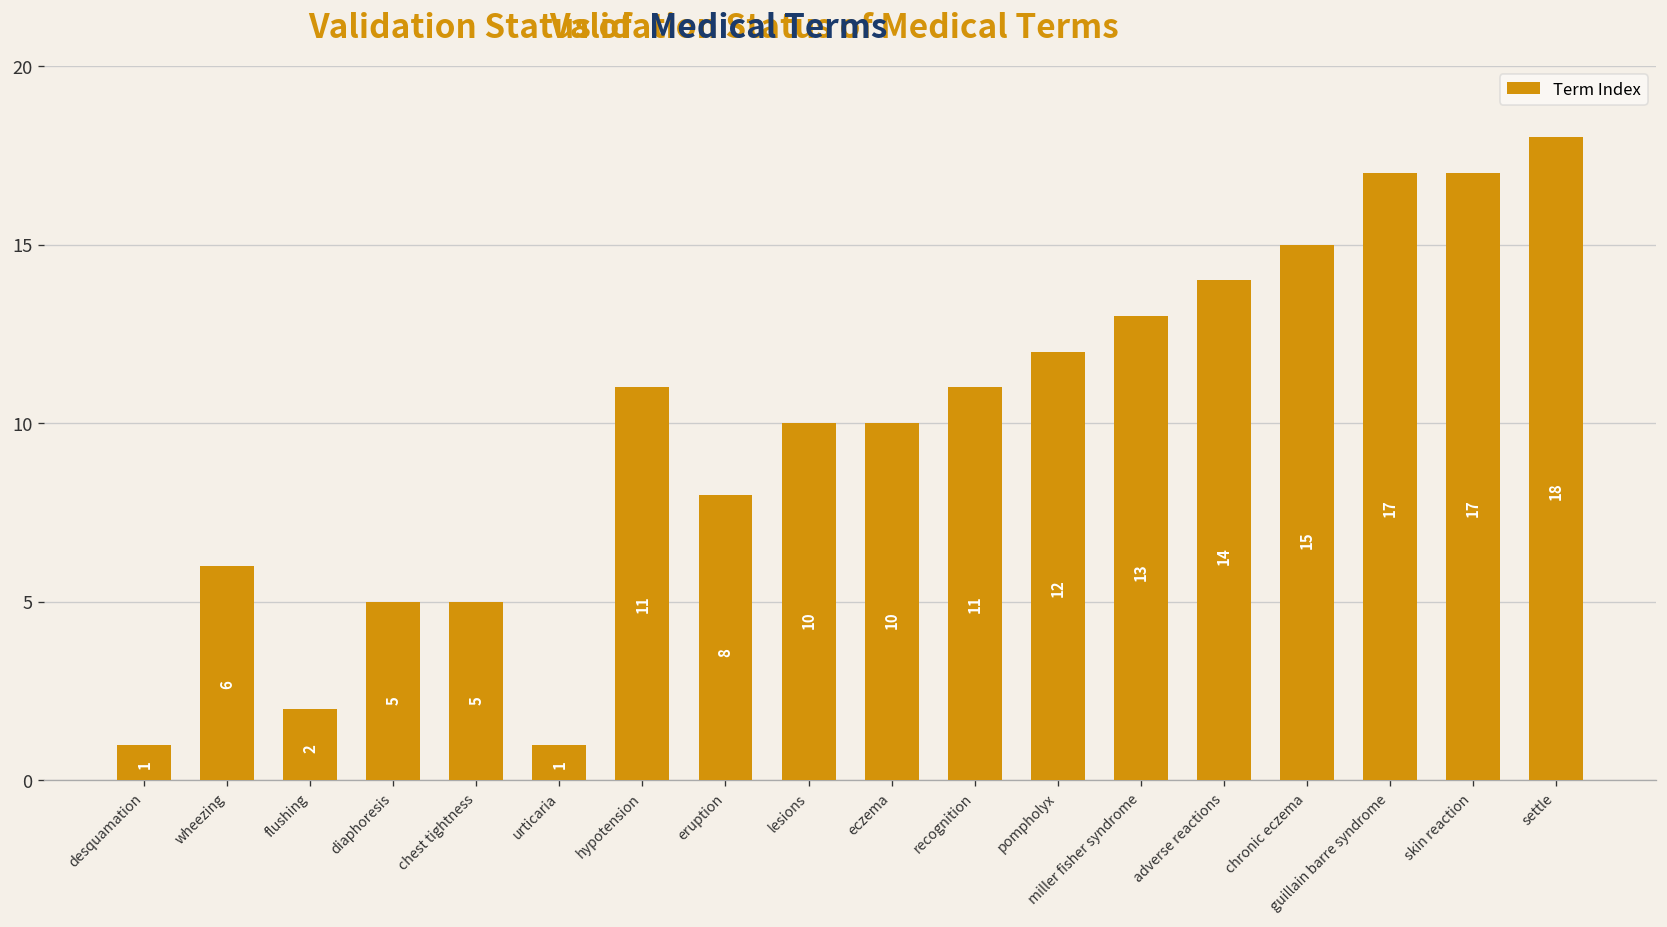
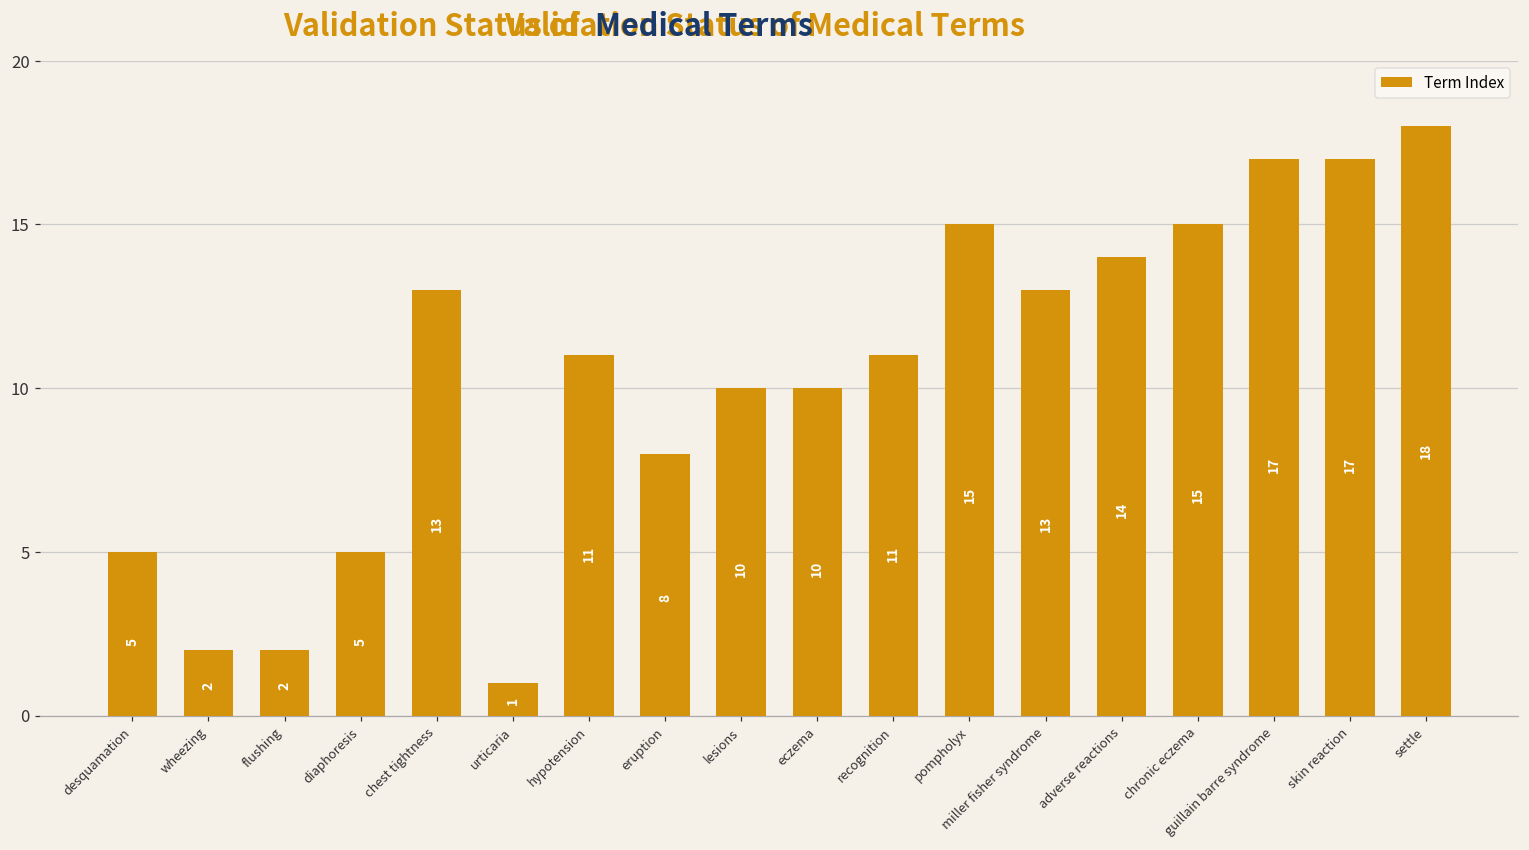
desquamation: 1 -> 5
wheezing: 6 -> 2
chest tightness: 5 -> 13
pompholyx: 12 -> 15
